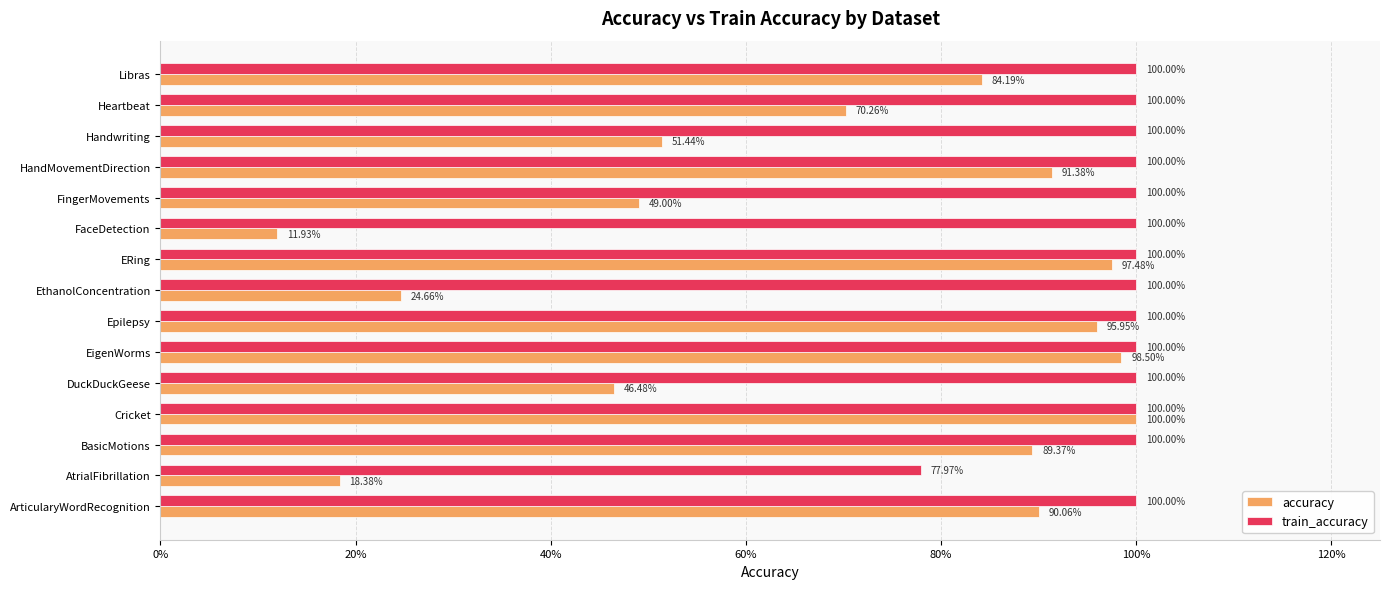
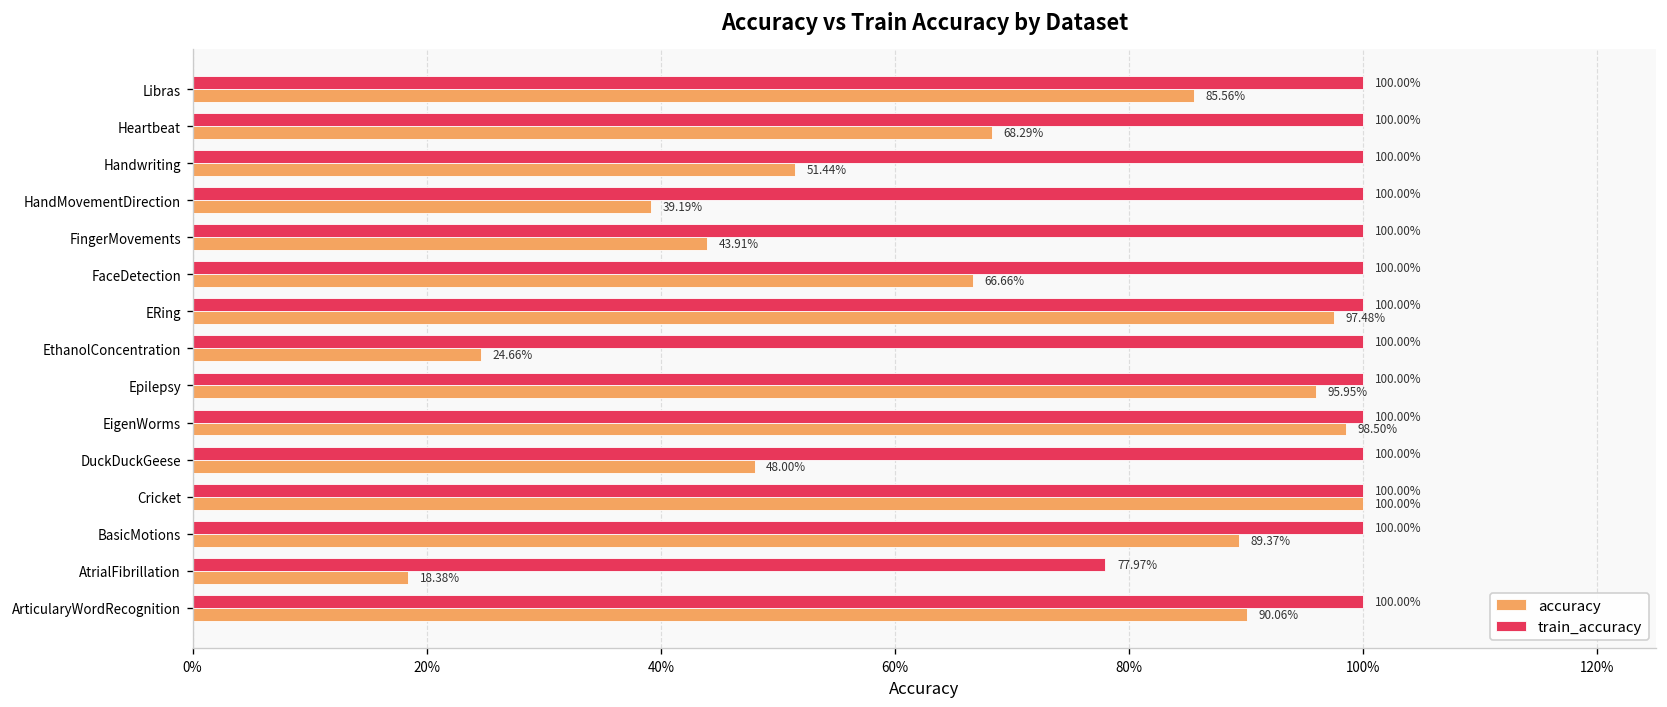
accuracy, Libras: 84.19% -> 85.56%
accuracy, Heartbeat: 70.26% -> 68.29%
accuracy, HandMovementDirection: 91.38% -> 39.19%
accuracy, FingerMovements: 49.00% -> 43.91%
accuracy, FaceDetection: 11.93% -> 66.66%
accuracy, DuckDuckGeese: 46.48% -> 48.00%
